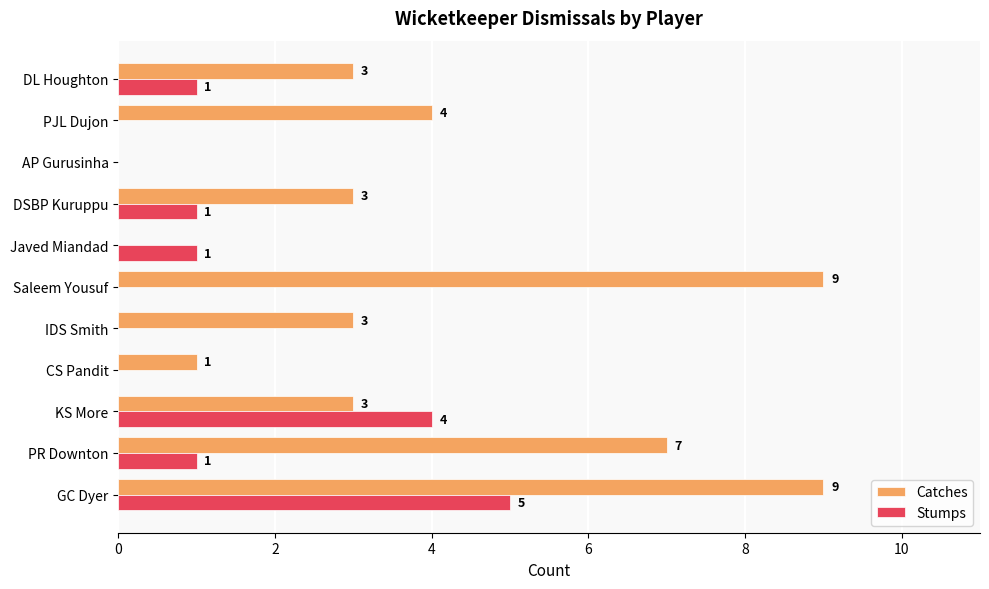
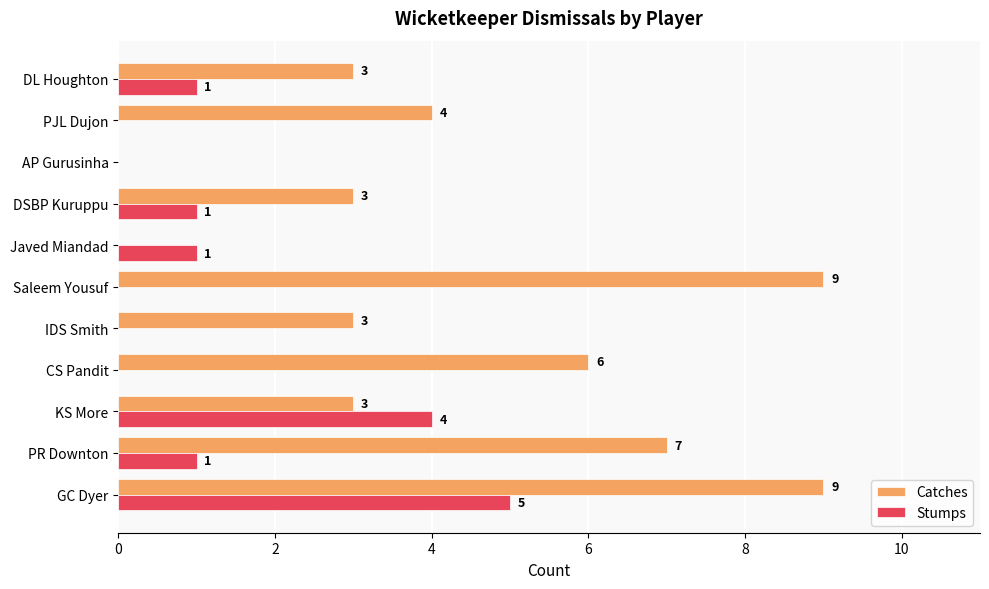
Catches, CS Pandit: 1 -> 6
